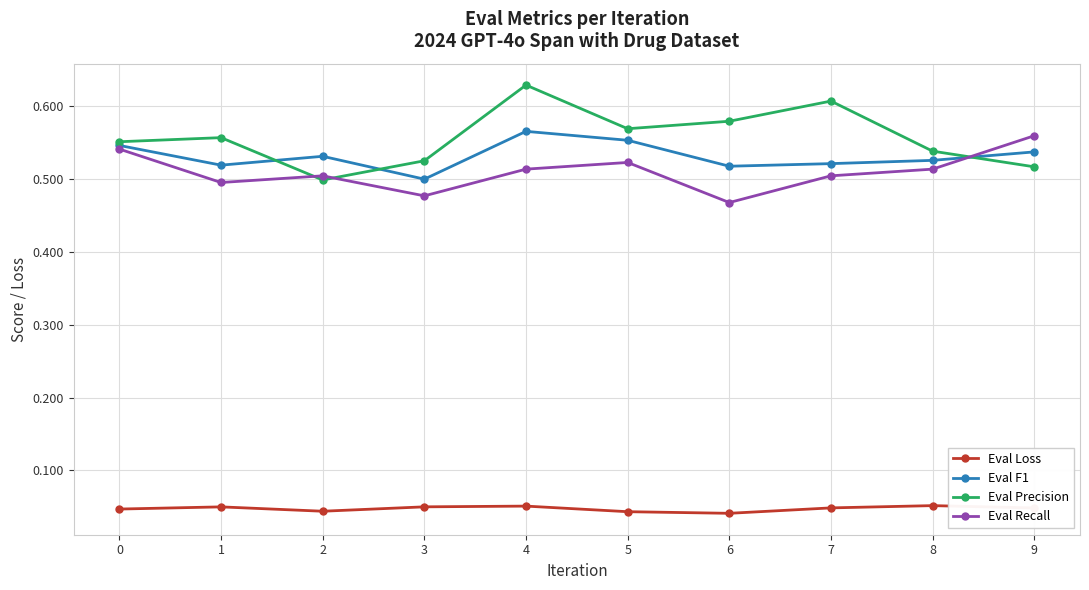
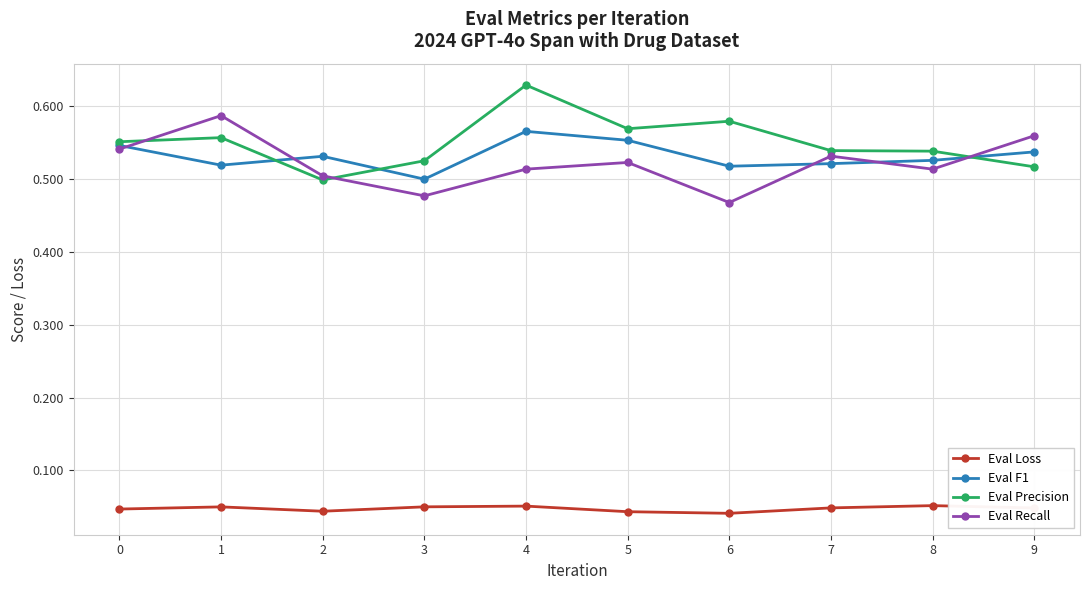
Eval Recall, 1: 0.50 -> 0.59
Eval Precision, 7: 0.61 -> 0.54
Eval Recall, 7: 0.50 -> 0.53
